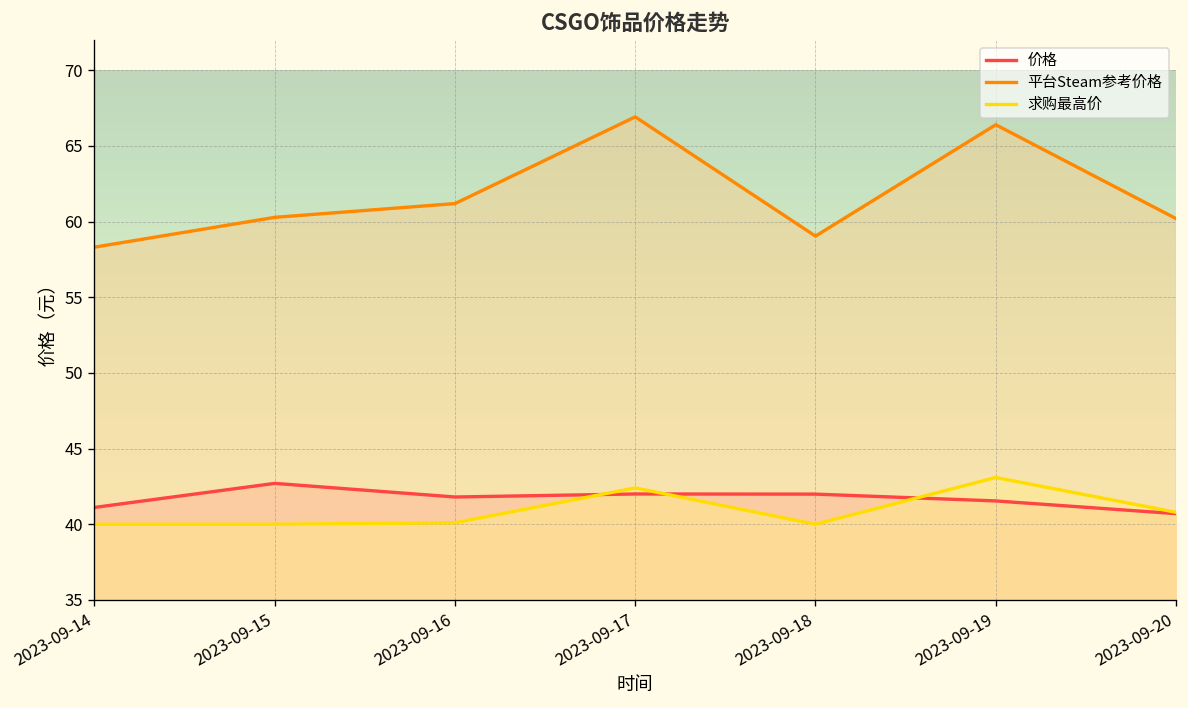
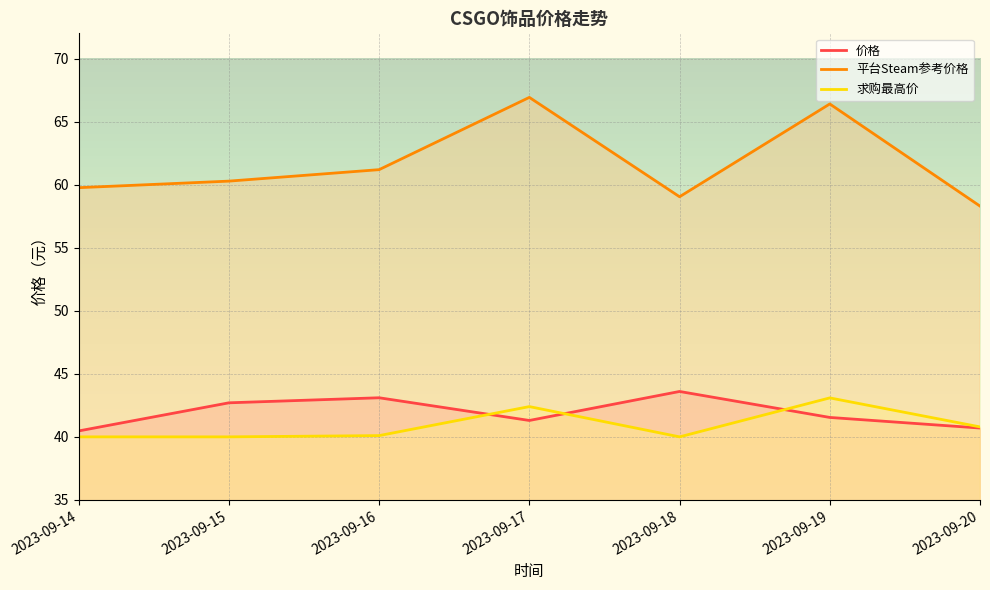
价格, 2023-09-14: 41.1 -> 40.5
平台Steam参考价格, 2023-09-14: 58.3 -> 59.8
价格, 2023-09-16: 41.8 -> 43.1
价格, 2023-09-17: 42.0 -> 41.3
价格, 2023-09-18: 42.0 -> 43.6
平台Steam参考价格, 2023-09-20: 60.2 -> 58.3
